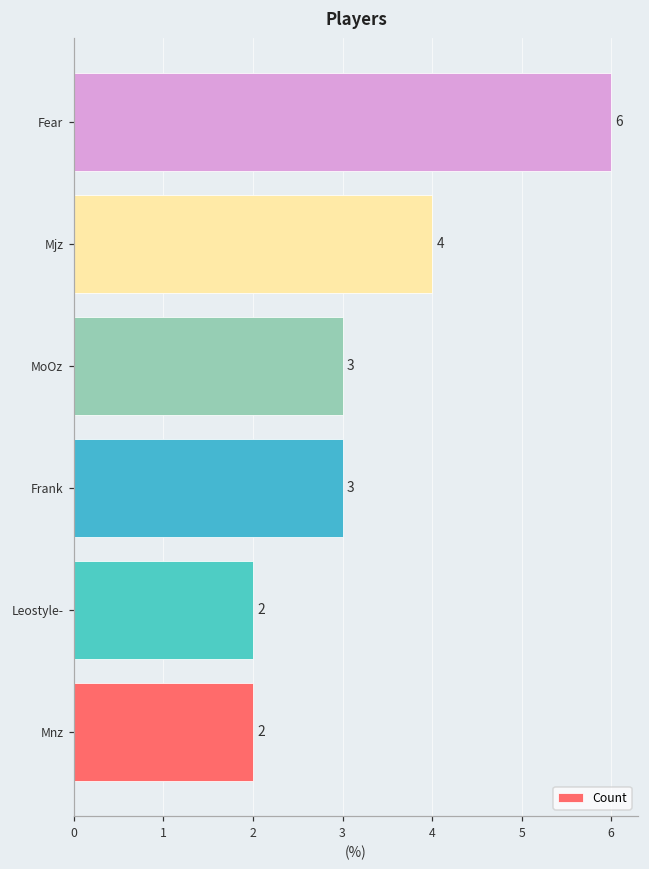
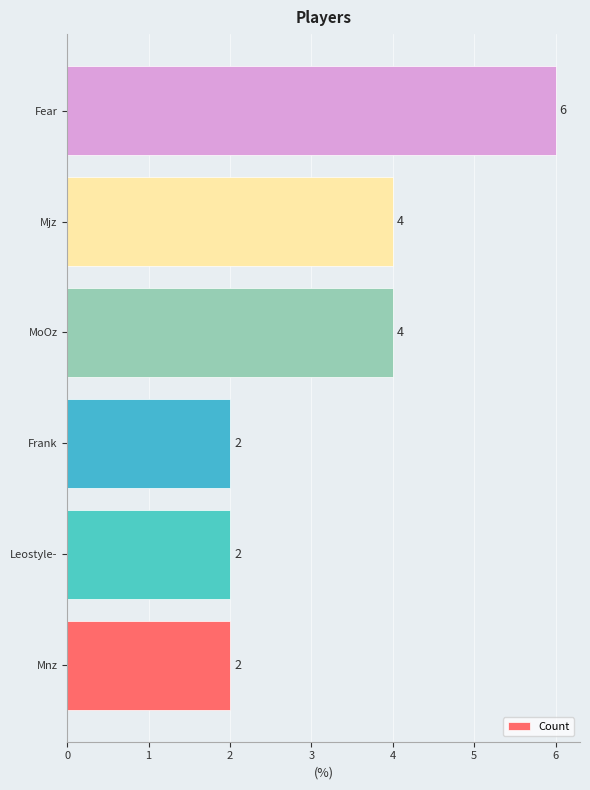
MoOz: 3 -> 4
Frank: 3 -> 2
